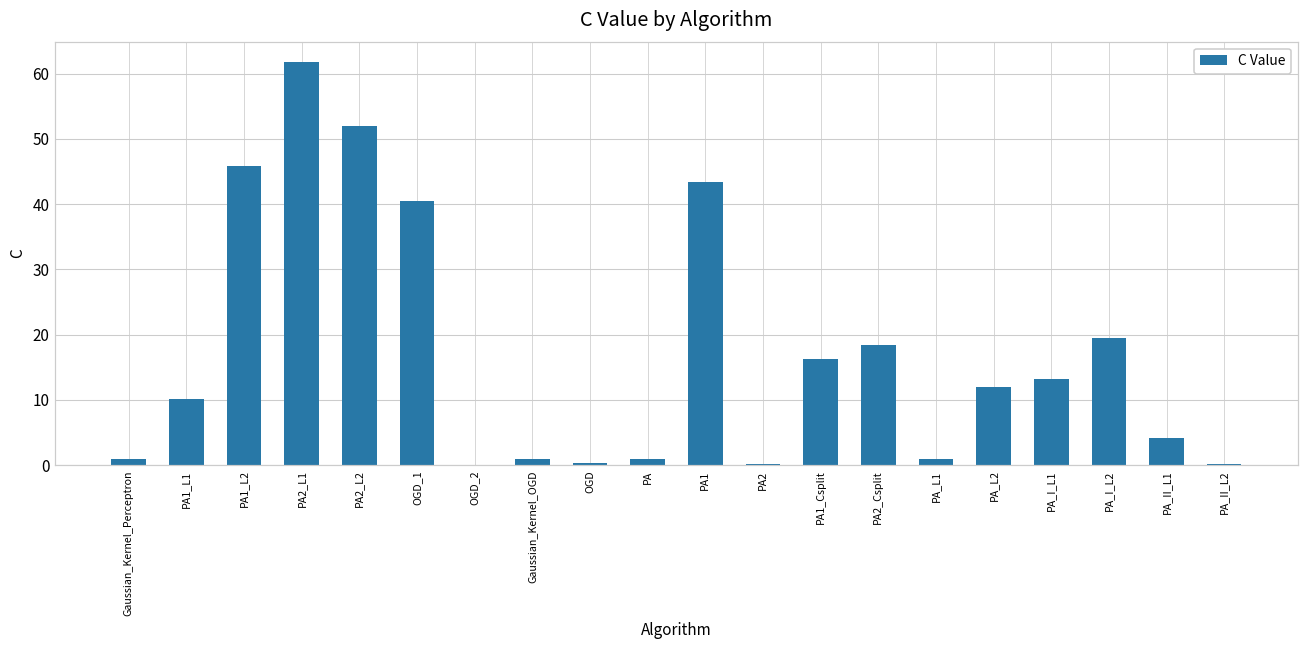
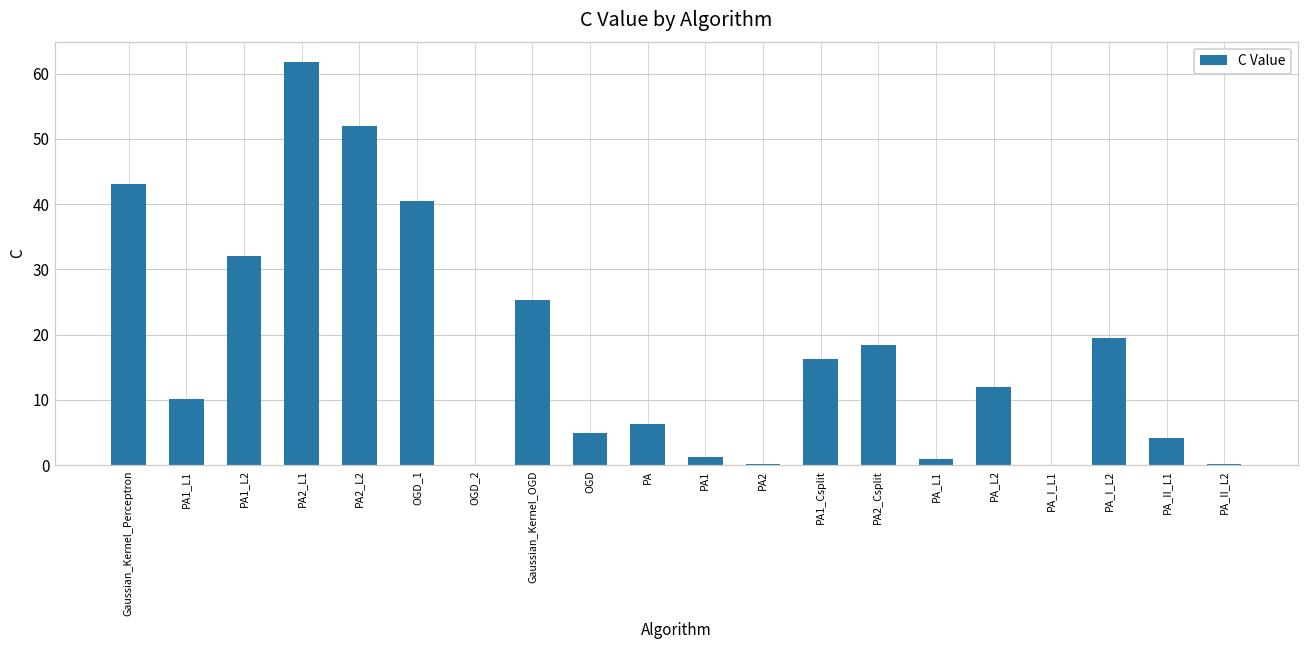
Gaussian_Kernel_Perceptron: 1 -> 43
PA1_L2: 46 -> 32
Gaussian_Kernel_OGD: 1 -> 25
OGD: 0 -> 5
PA: 1 -> 6
PA1: 43 -> 1
PA_I_L1: 13 -> 0
